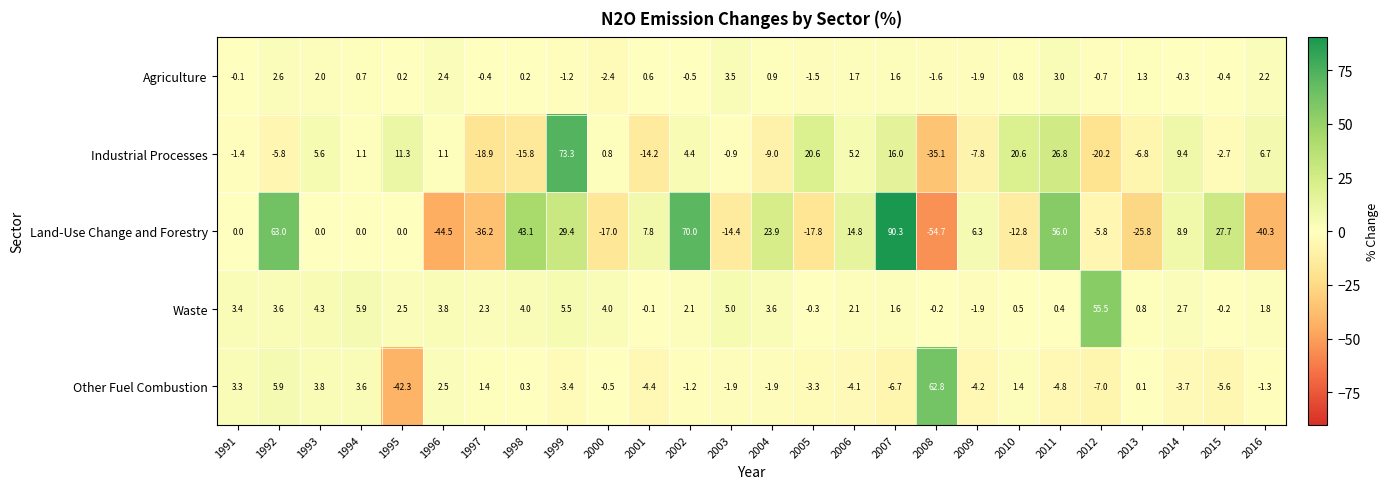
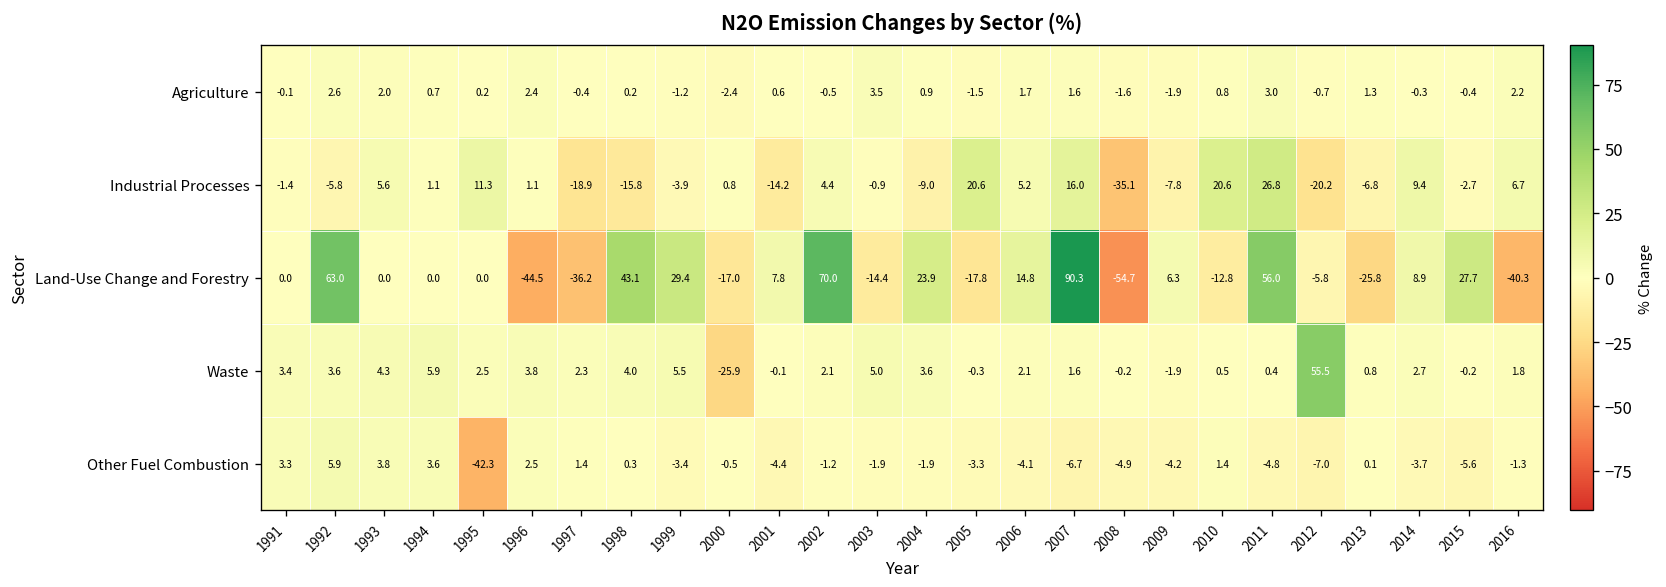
Industrial Processes, 1999: 73.3 -> -3.9
Waste, 2000: 4.0 -> -25.9
Other Fuel Combustion, 2008: 62.8 -> -4.9
